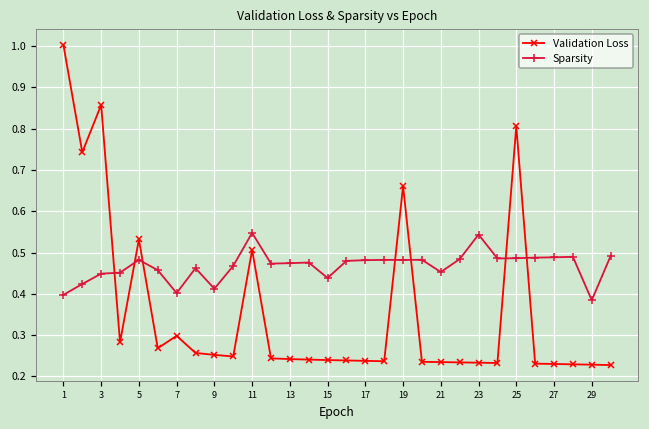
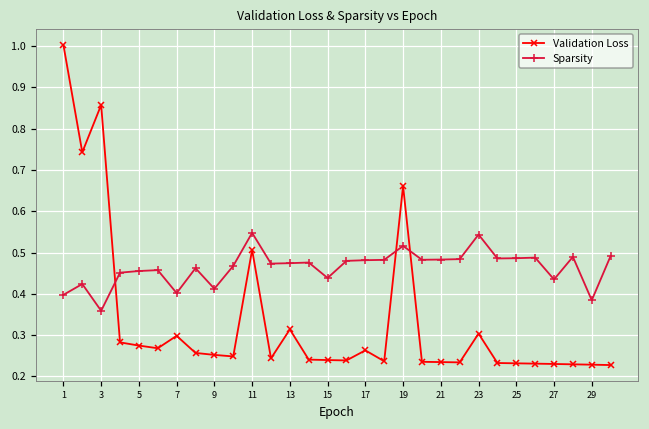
Sparsity, 3: 0.45 -> 0.36
Validation Loss, 5: 0.53 -> 0.27
Sparsity, 5: 0.48 -> 0.46
Validation Loss, 13: 0.24 -> 0.31
Validation Loss, 17: 0.24 -> 0.26
Sparsity, 19: 0.48 -> 0.52
Sparsity, 21: 0.45 -> 0.48
Validation Loss, 23: 0.23 -> 0.30
Validation Loss, 25: 0.81 -> 0.23
Sparsity, 27: 0.49 -> 0.43
